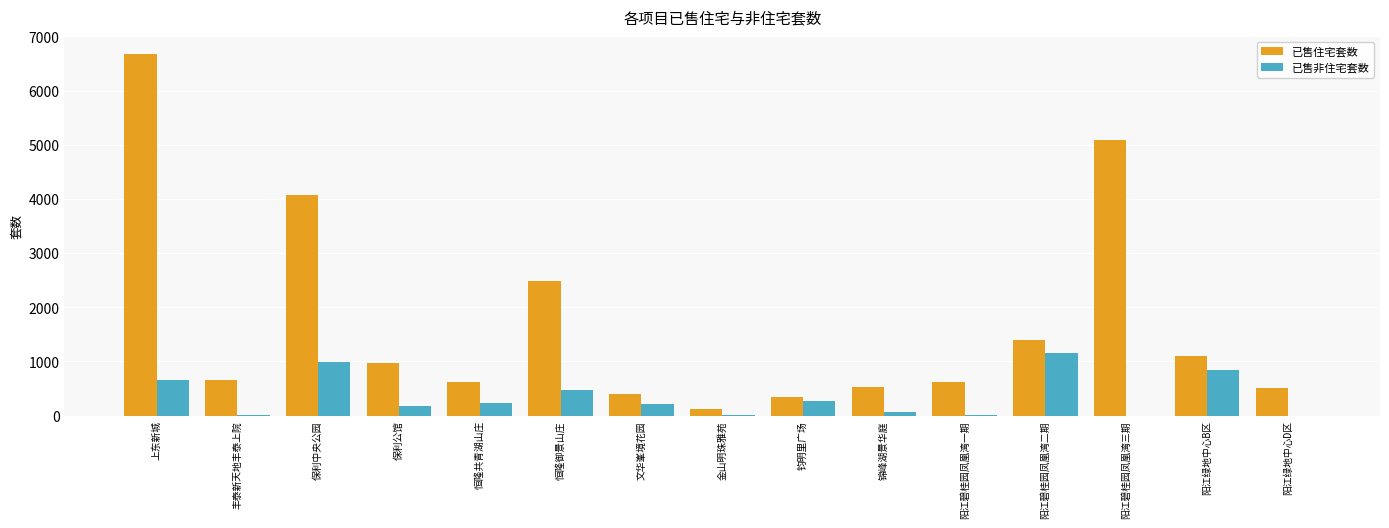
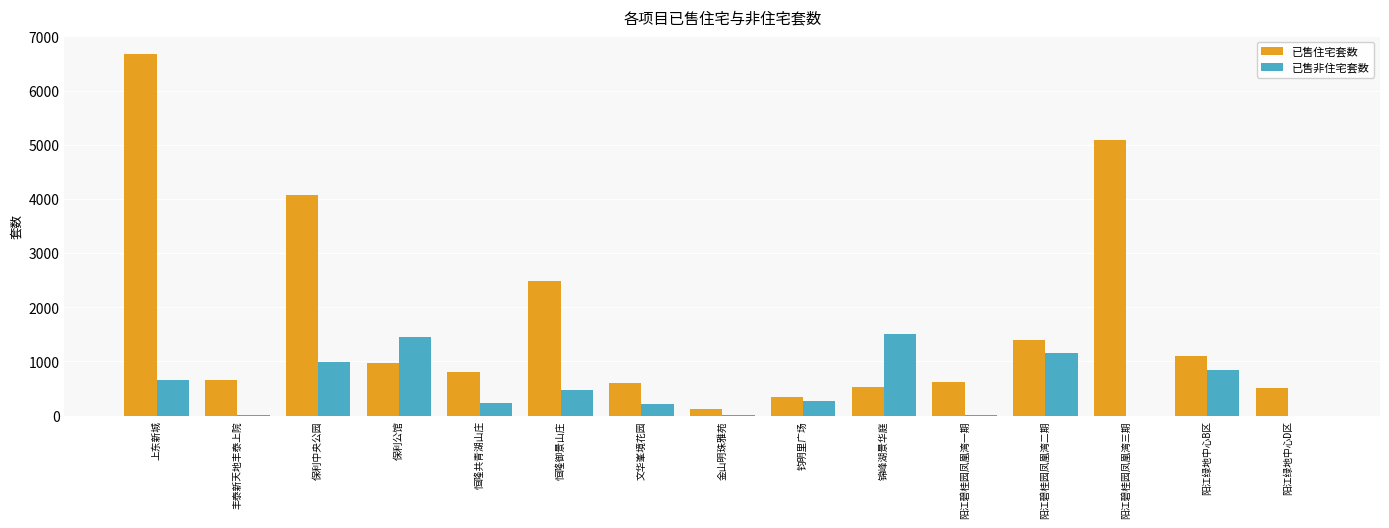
已售非住宅套数, 保利公馆: 200 -> 1500
已售住宅套数, 恒隆共青湖山庄: 600 -> 800
已售住宅套数, 文华峯境花园: 400 -> 600
已售非住宅套数, 锦峰湖景华庭: 100 -> 1500
